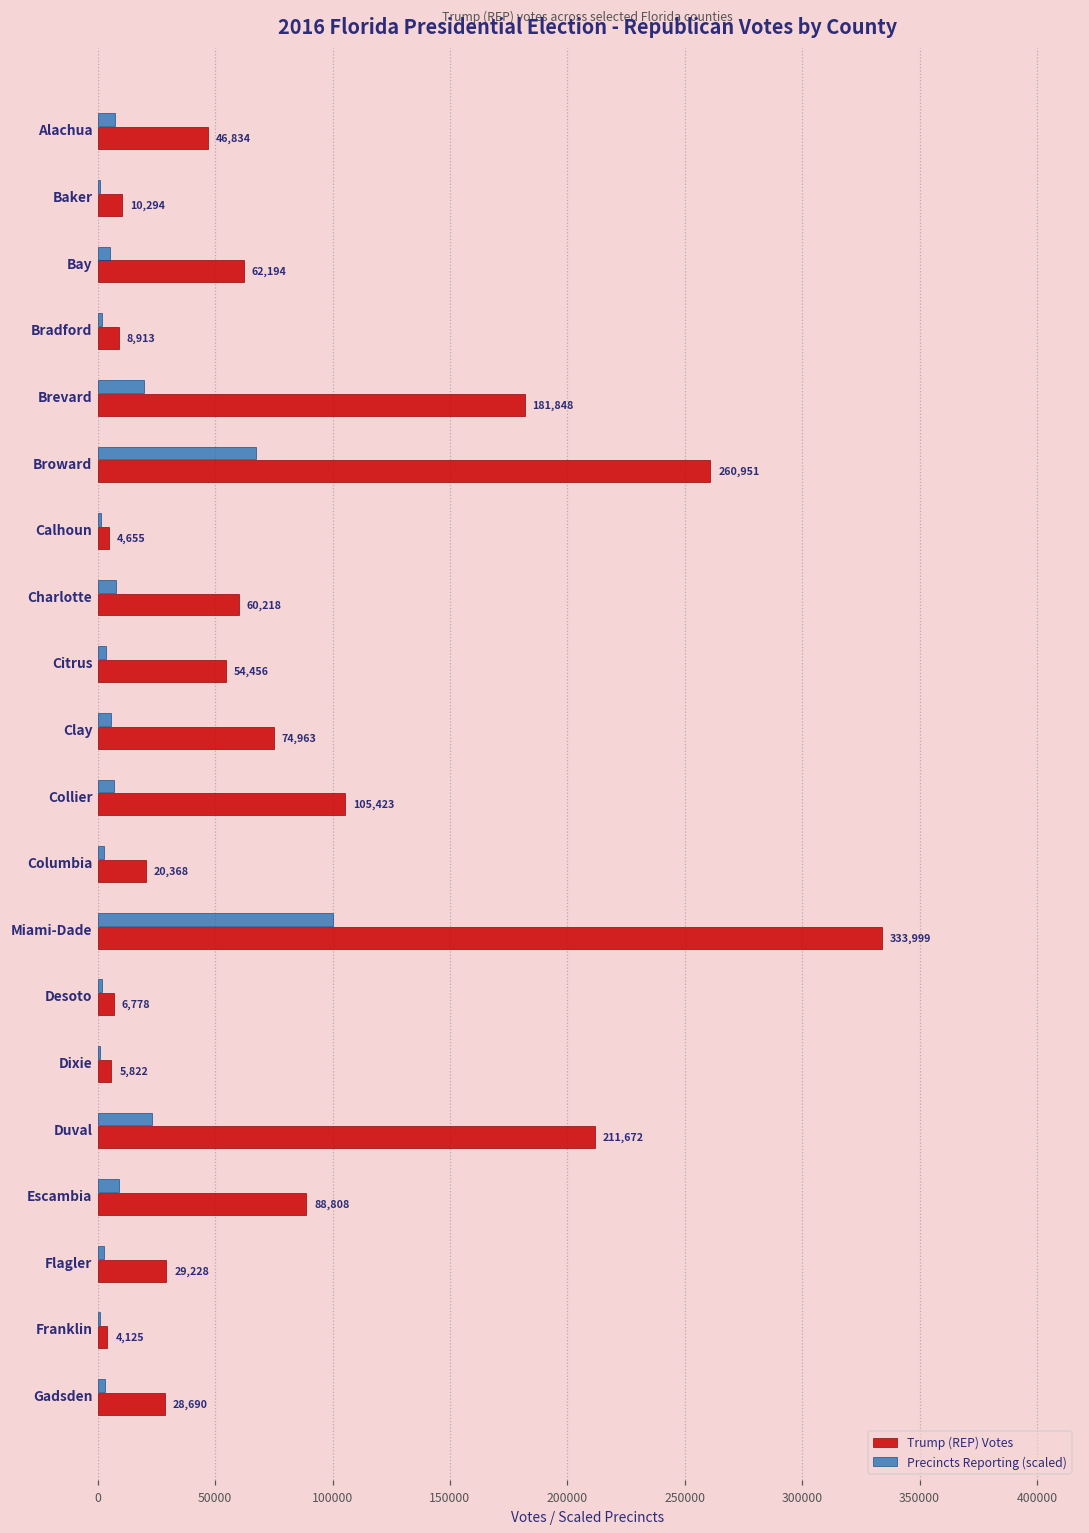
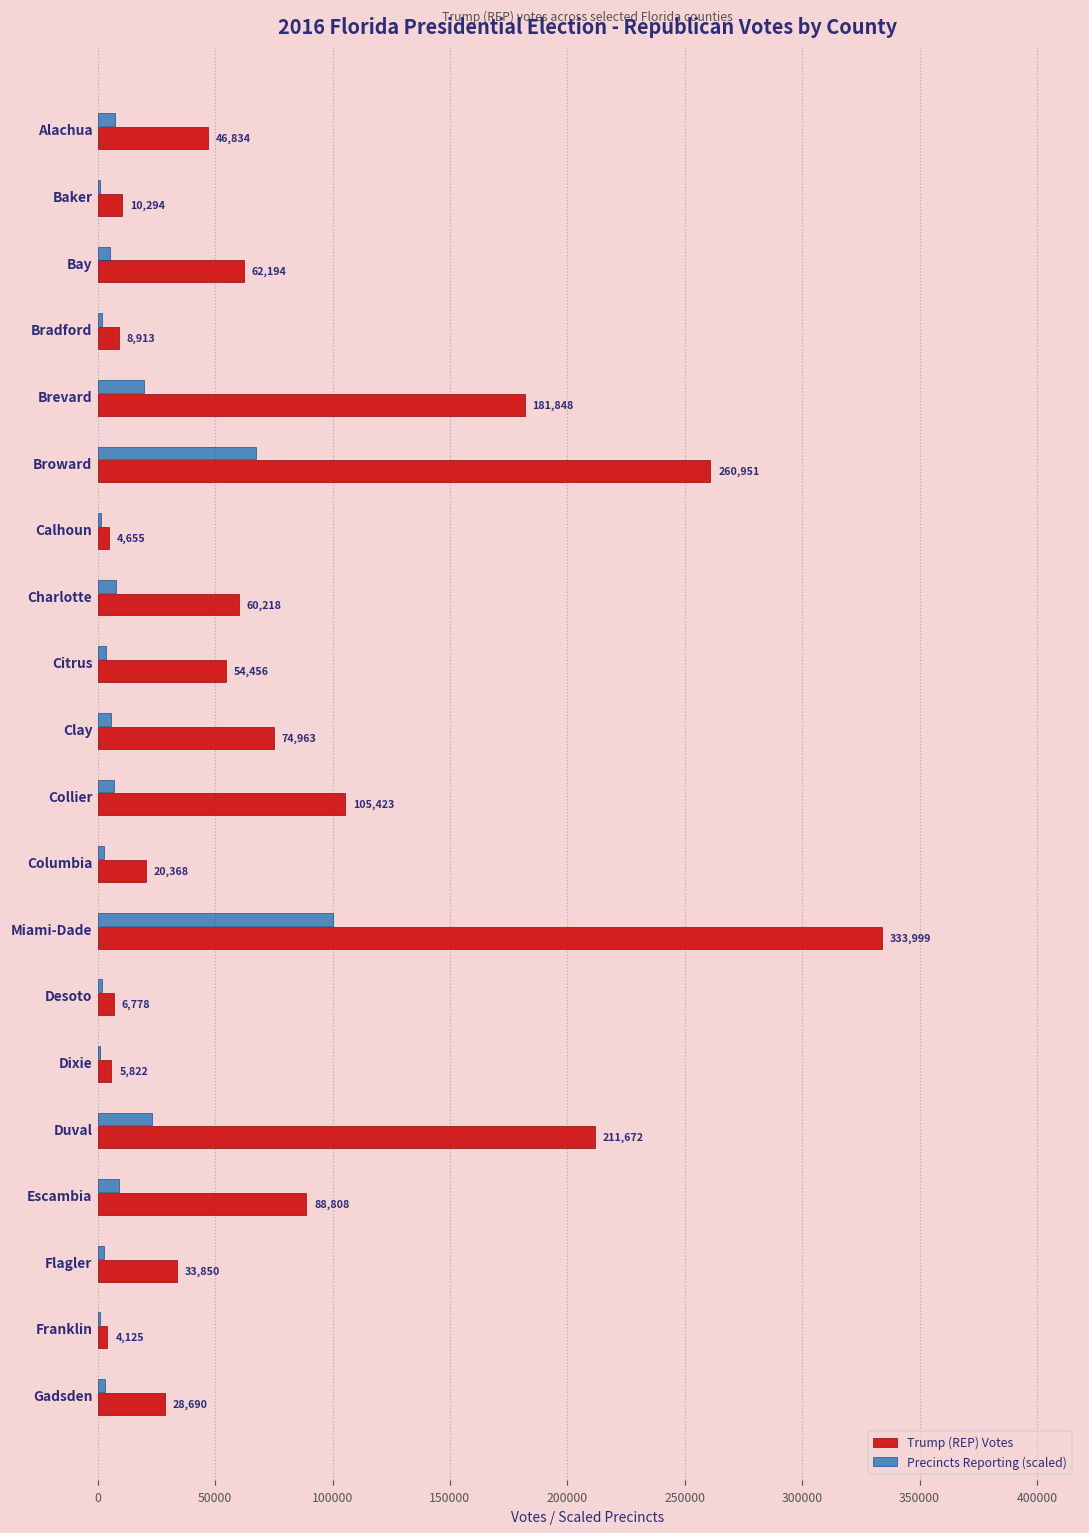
Trump (REP) Votes, Flagler: 29,228 -> 33,850
